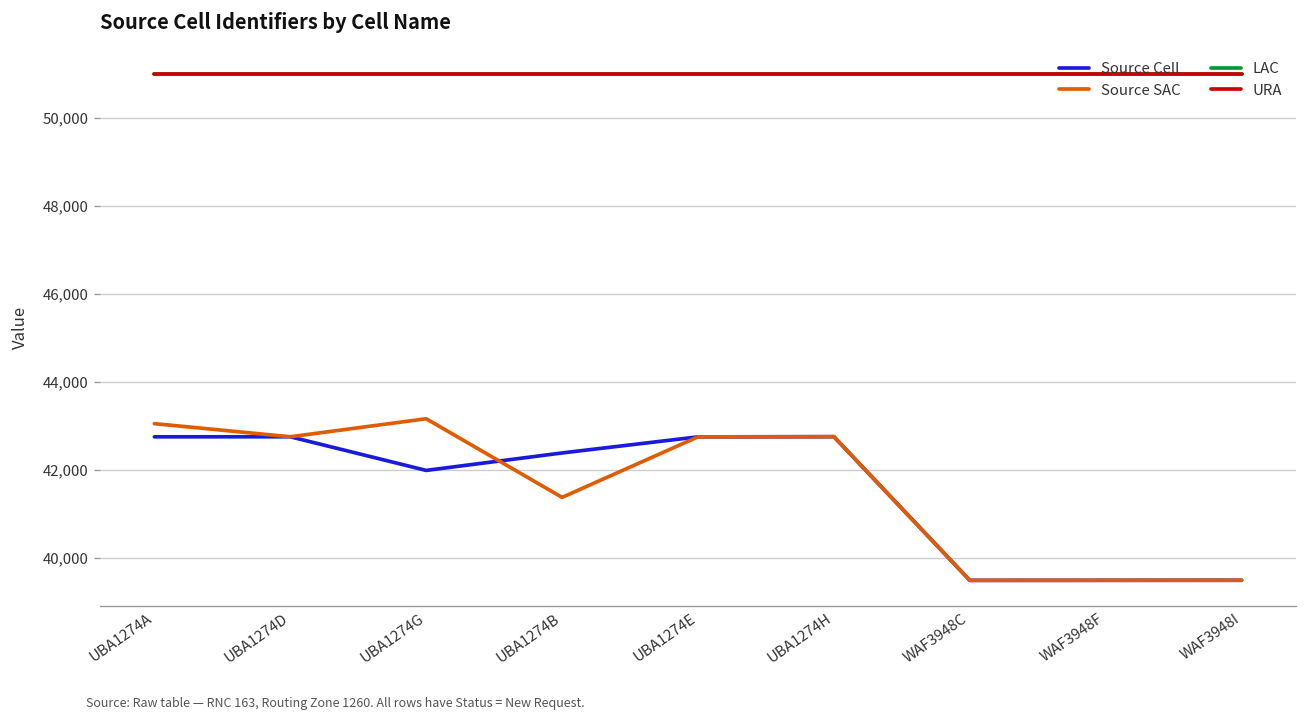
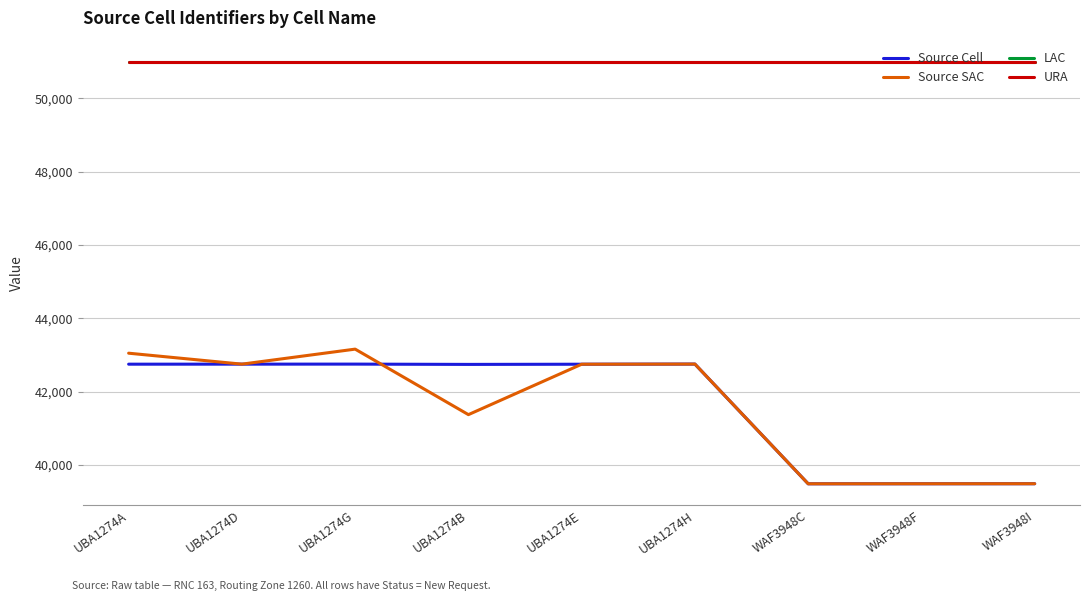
Source Cell, UBA1274G: 42,000 -> 42,700
Source Cell, UBA1274B: 42,400 -> 42,700
